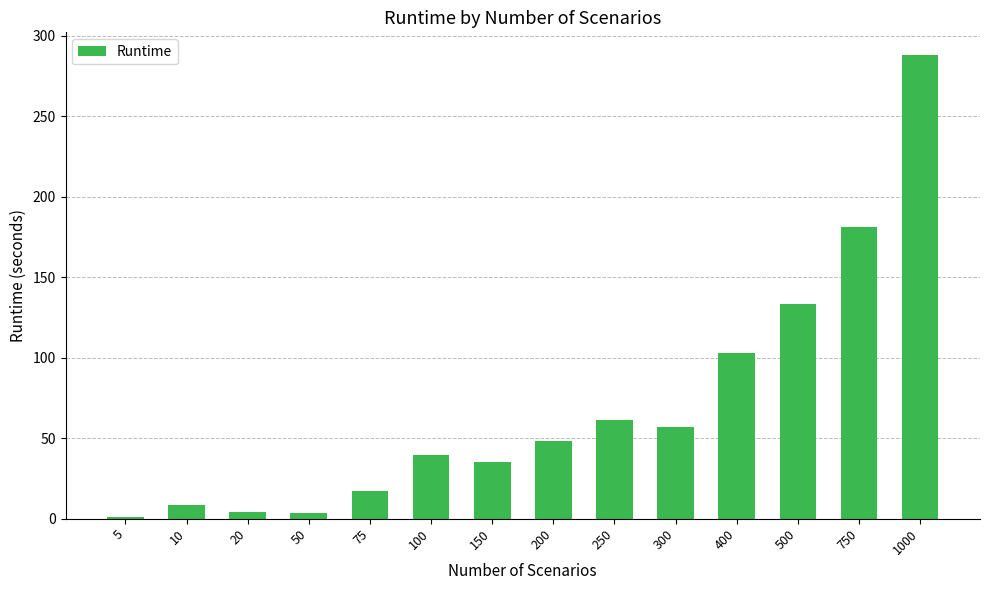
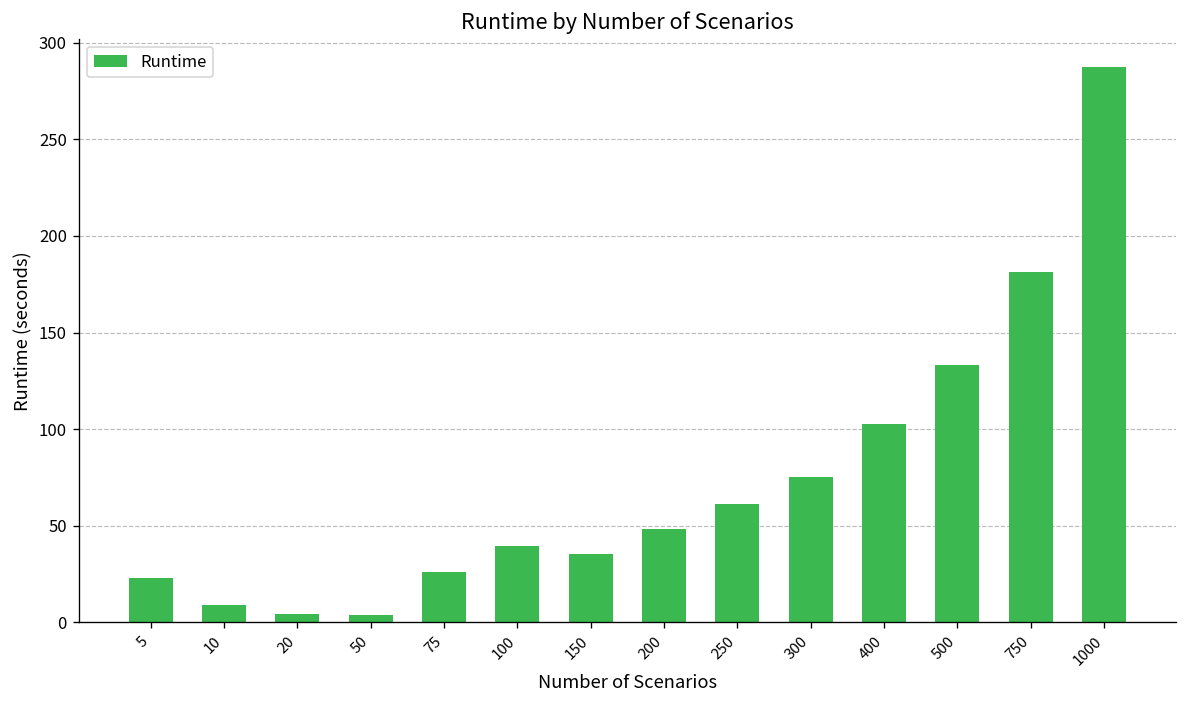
5: 1 -> 23
75: 17 -> 26
300: 57 -> 75
